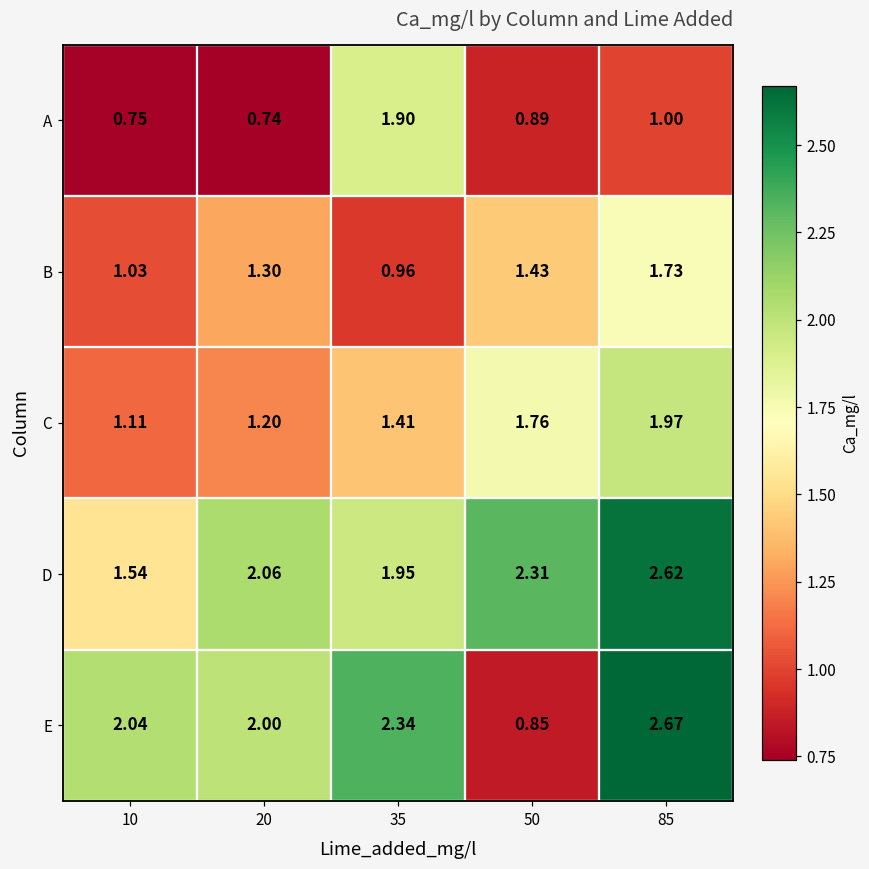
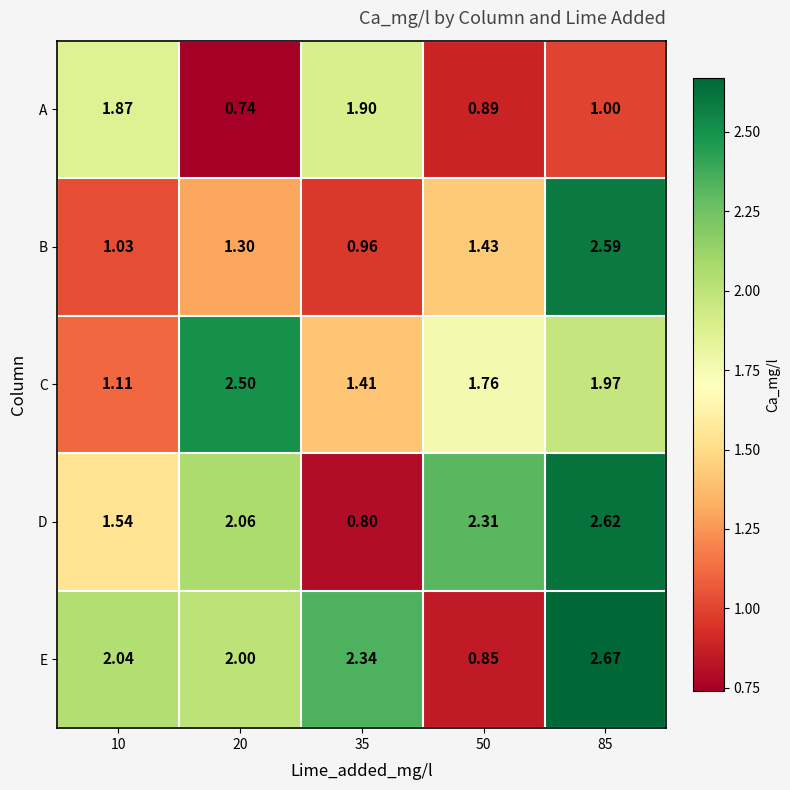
A, 10: 0.75 -> 1.87
B, 85: 1.73 -> 2.59
C, 20: 1.20 -> 2.50
D, 35: 1.95 -> 0.80
